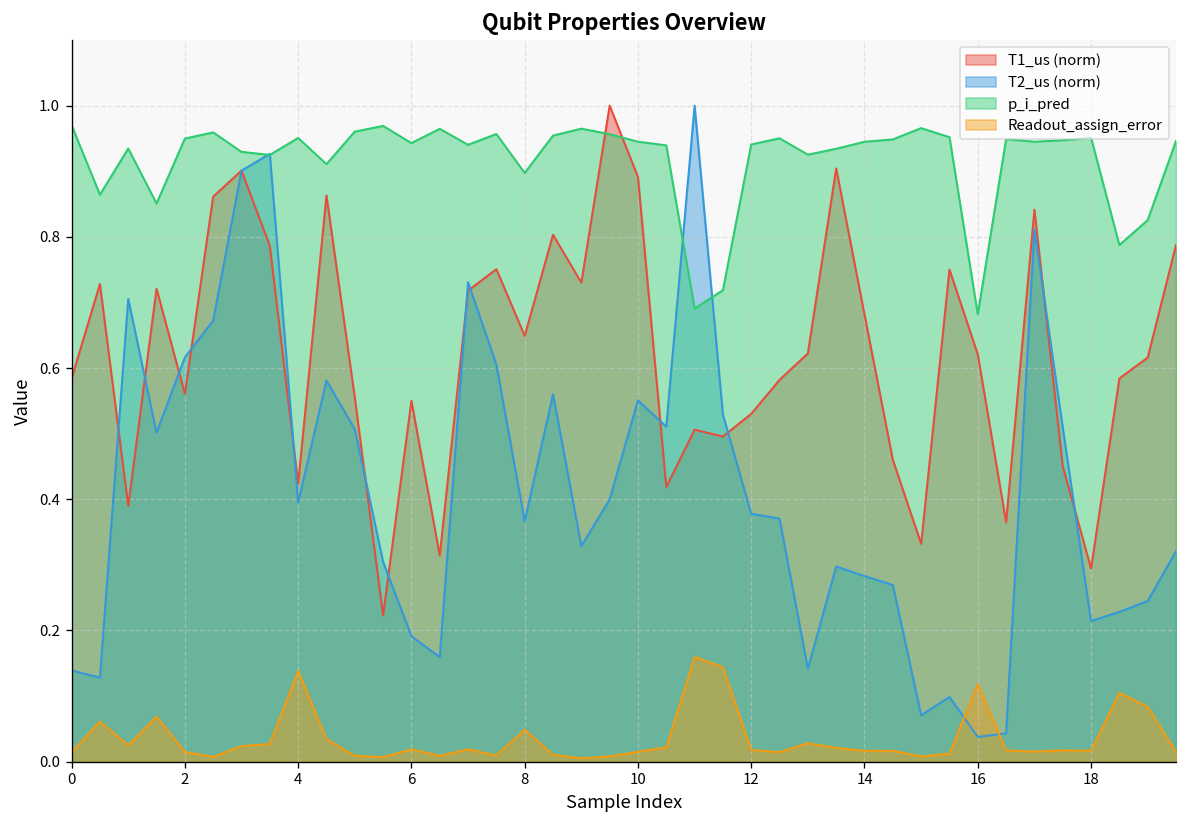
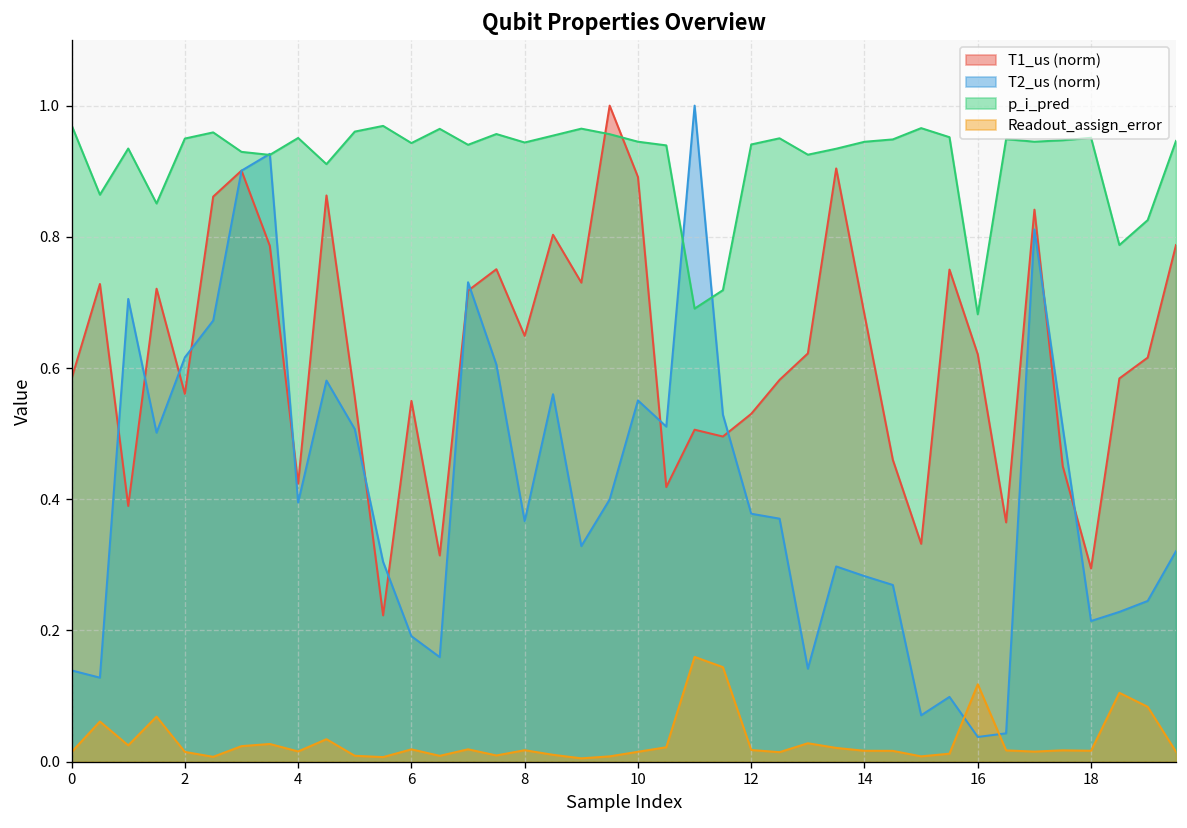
Readout_assign_error, 4: 0.14 -> 0.02
p_i_pred, 8: 0.90 -> 0.94
Readout_assign_error, 8: 0.05 -> 0.02
